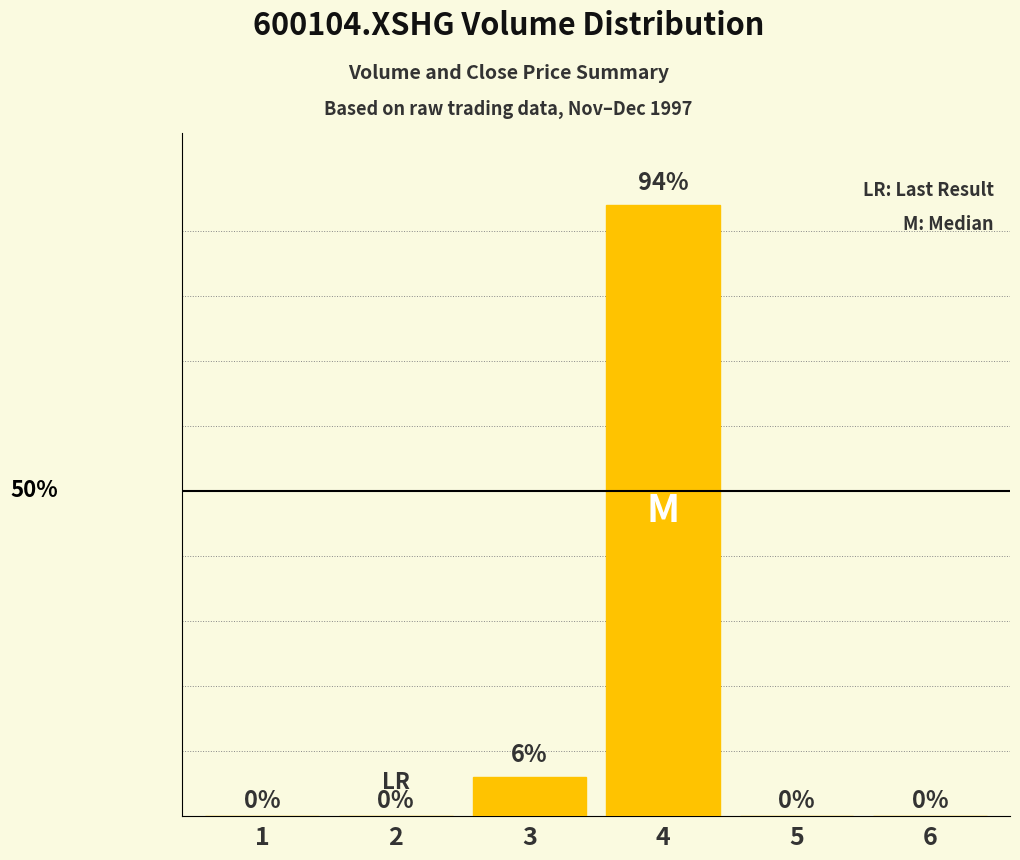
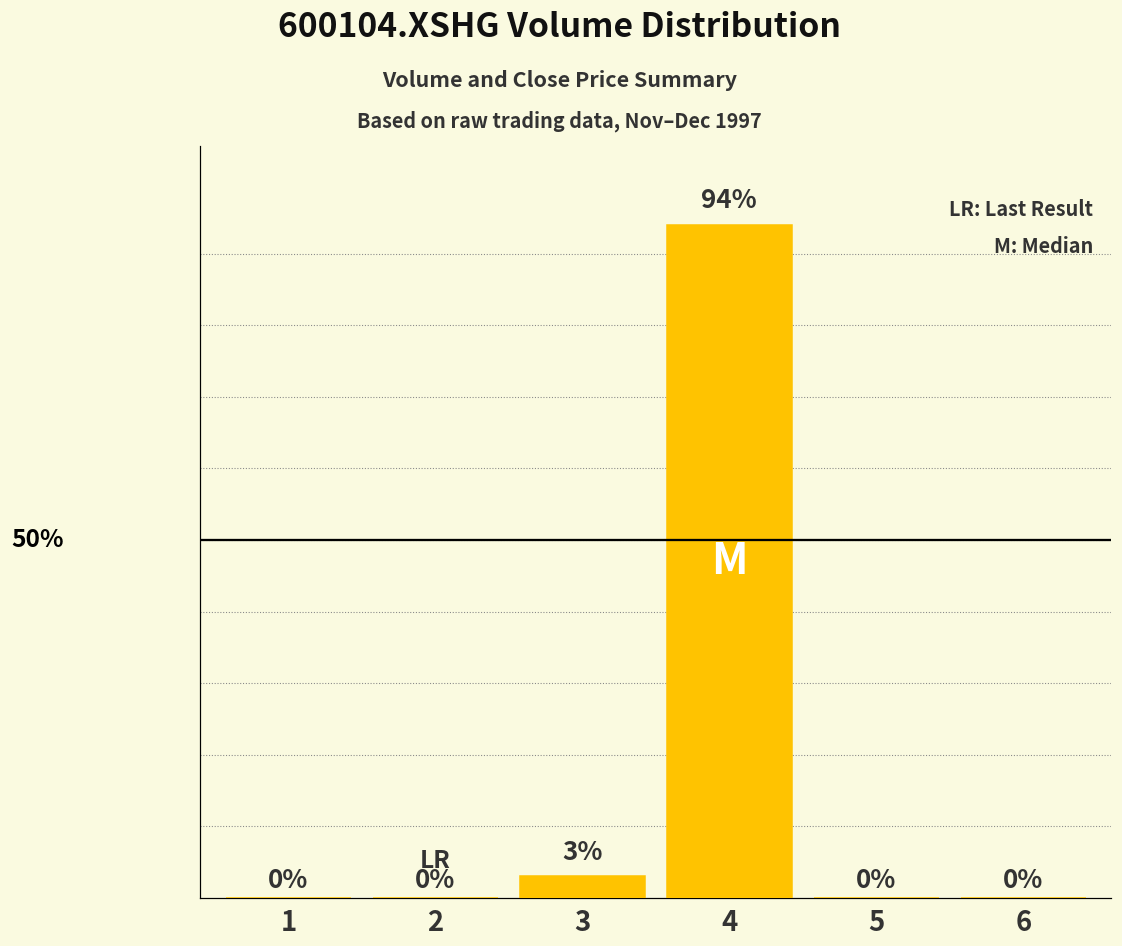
3: 6% -> 3%
